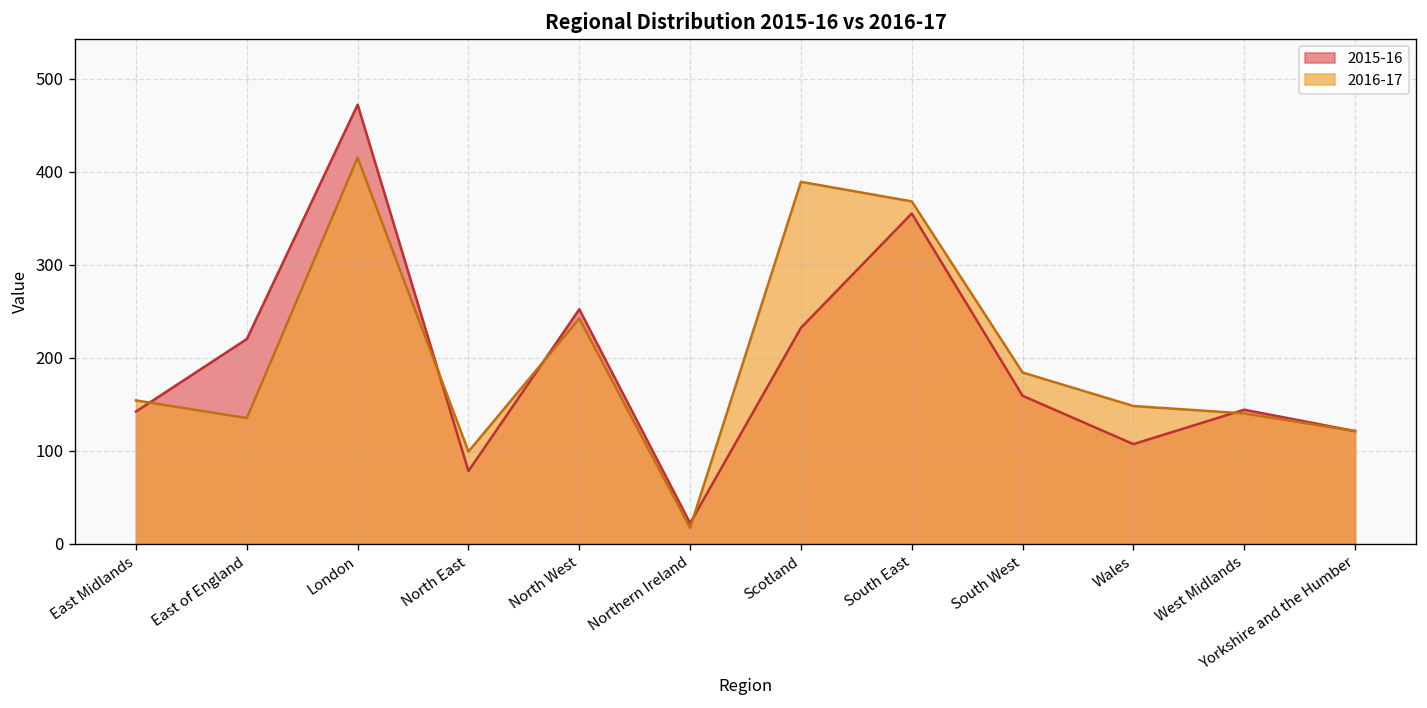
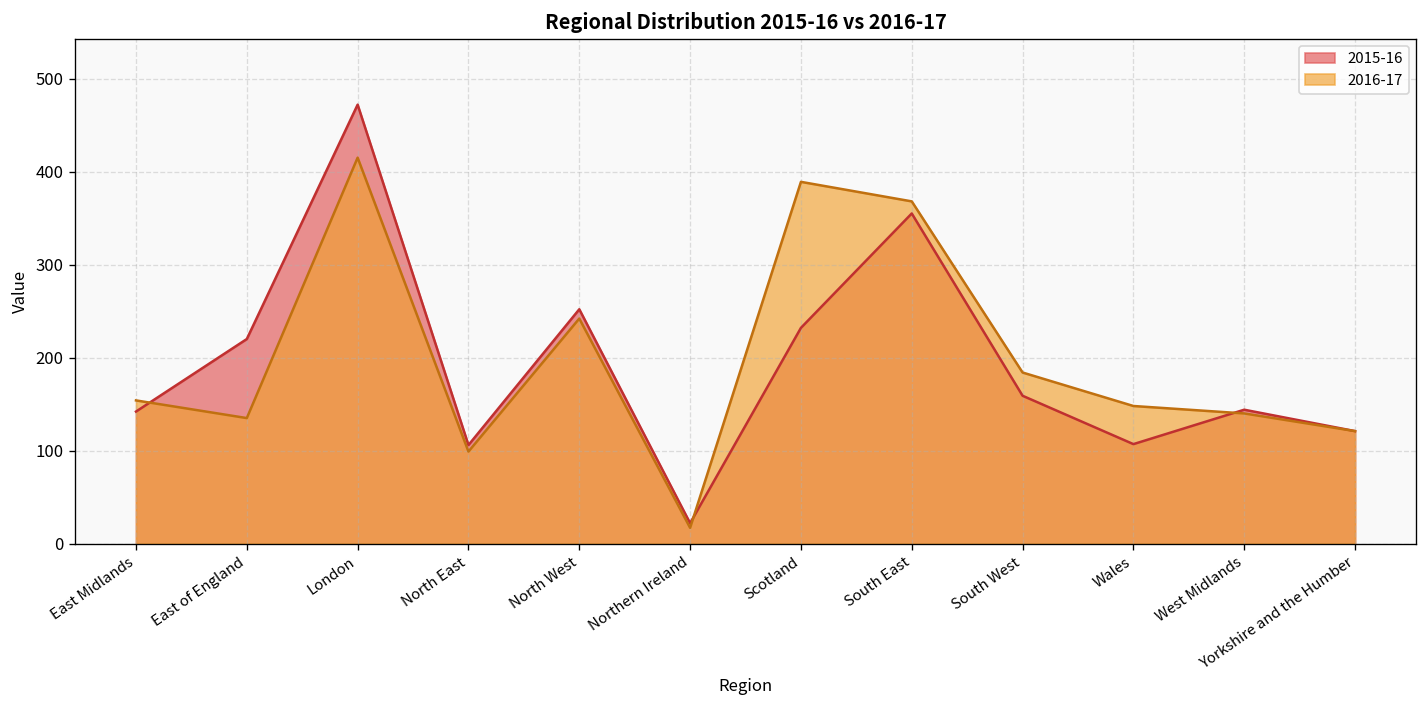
2015-16, North East: 80 -> 110
